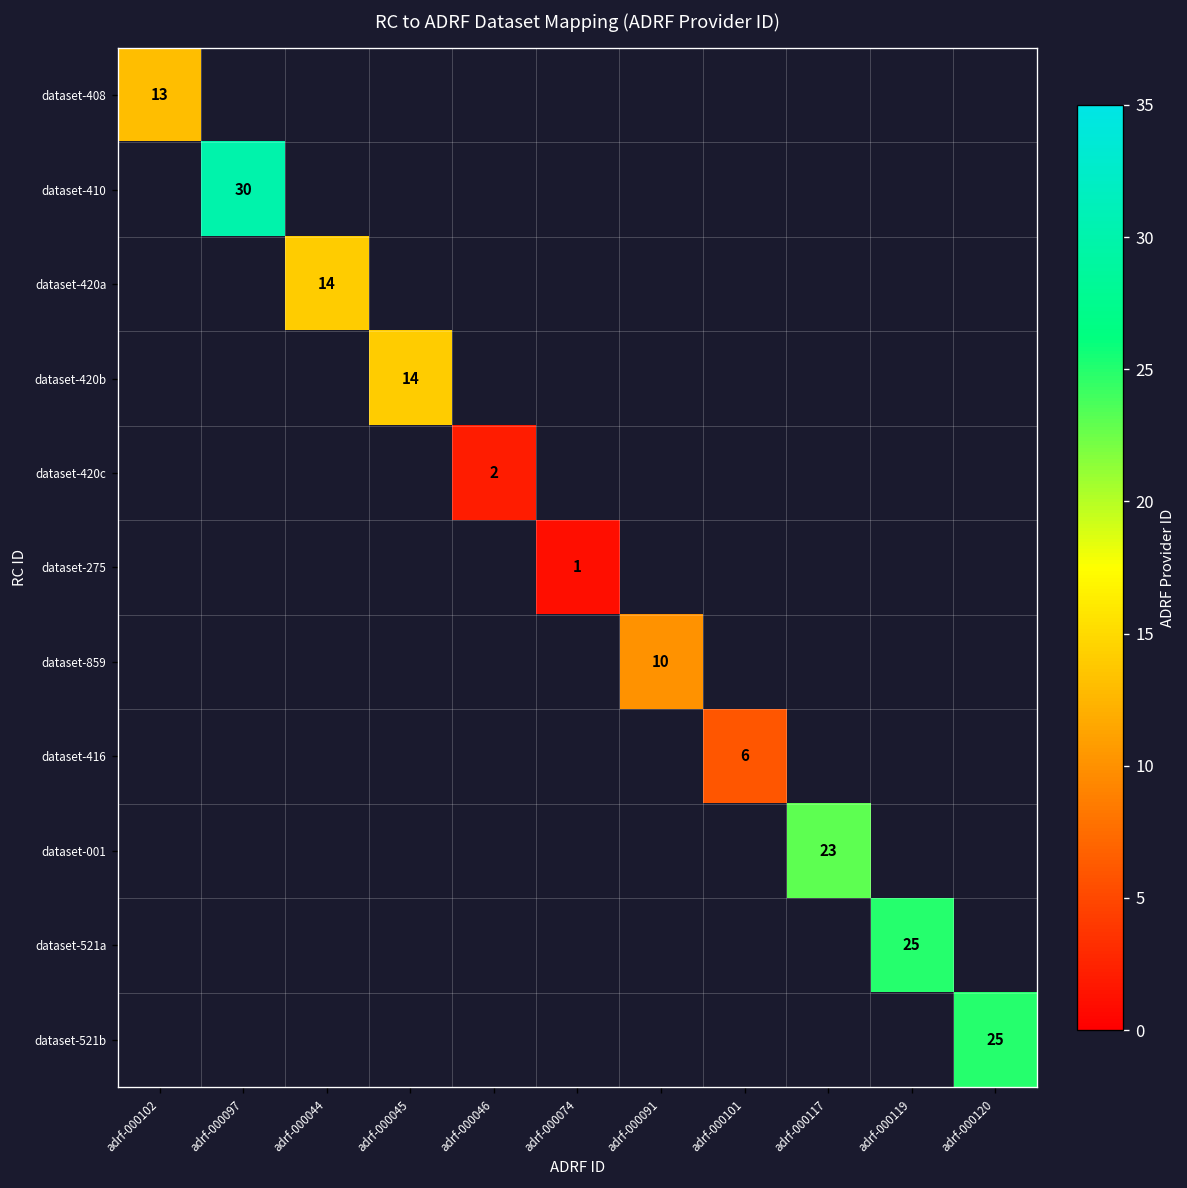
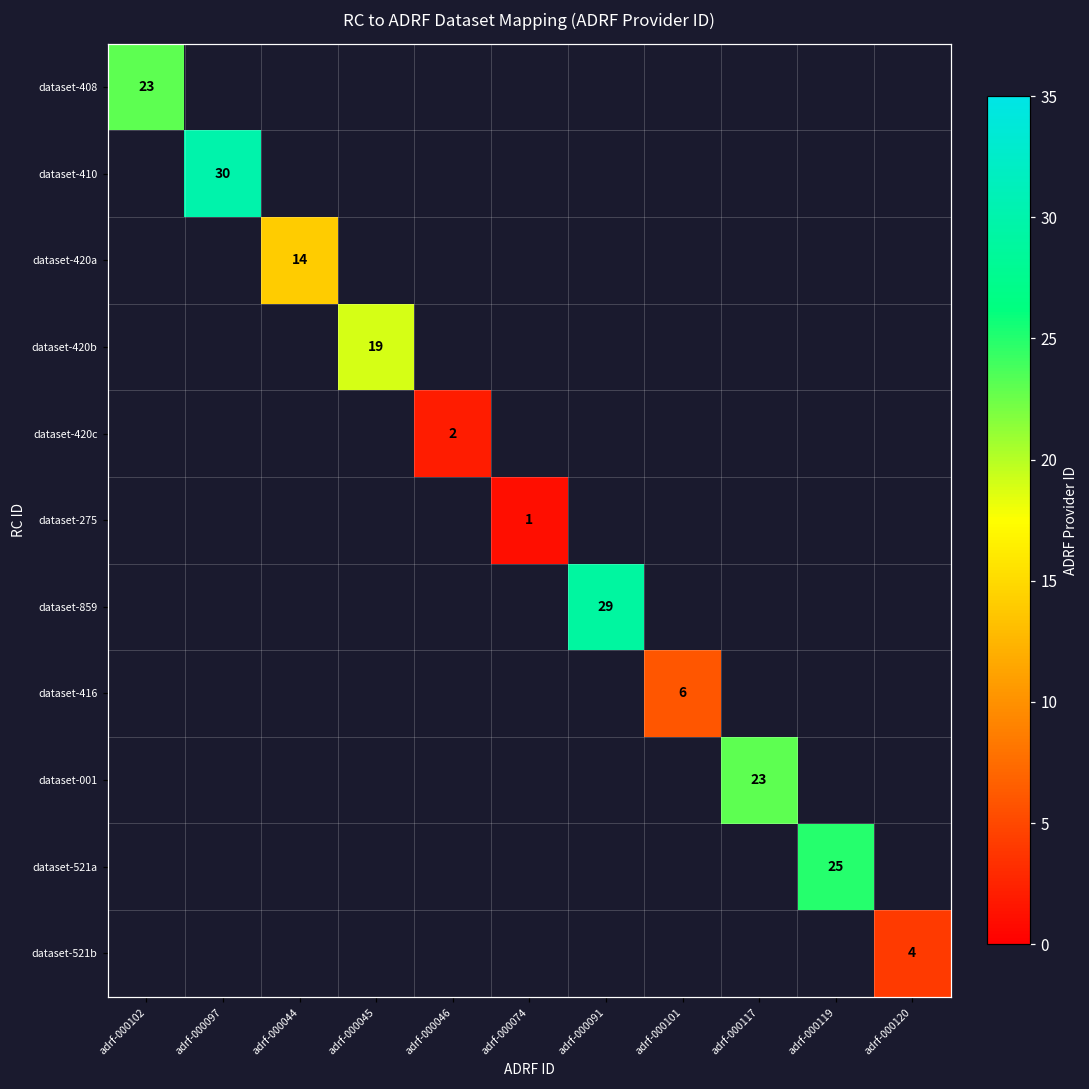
dataset-408, adrf-000102: 13 -> 23
dataset-420b, adrf-000045: 14 -> 19
dataset-859, adrf-000091: 10 -> 29
dataset-521b, adrf-000120: 25 -> 4
